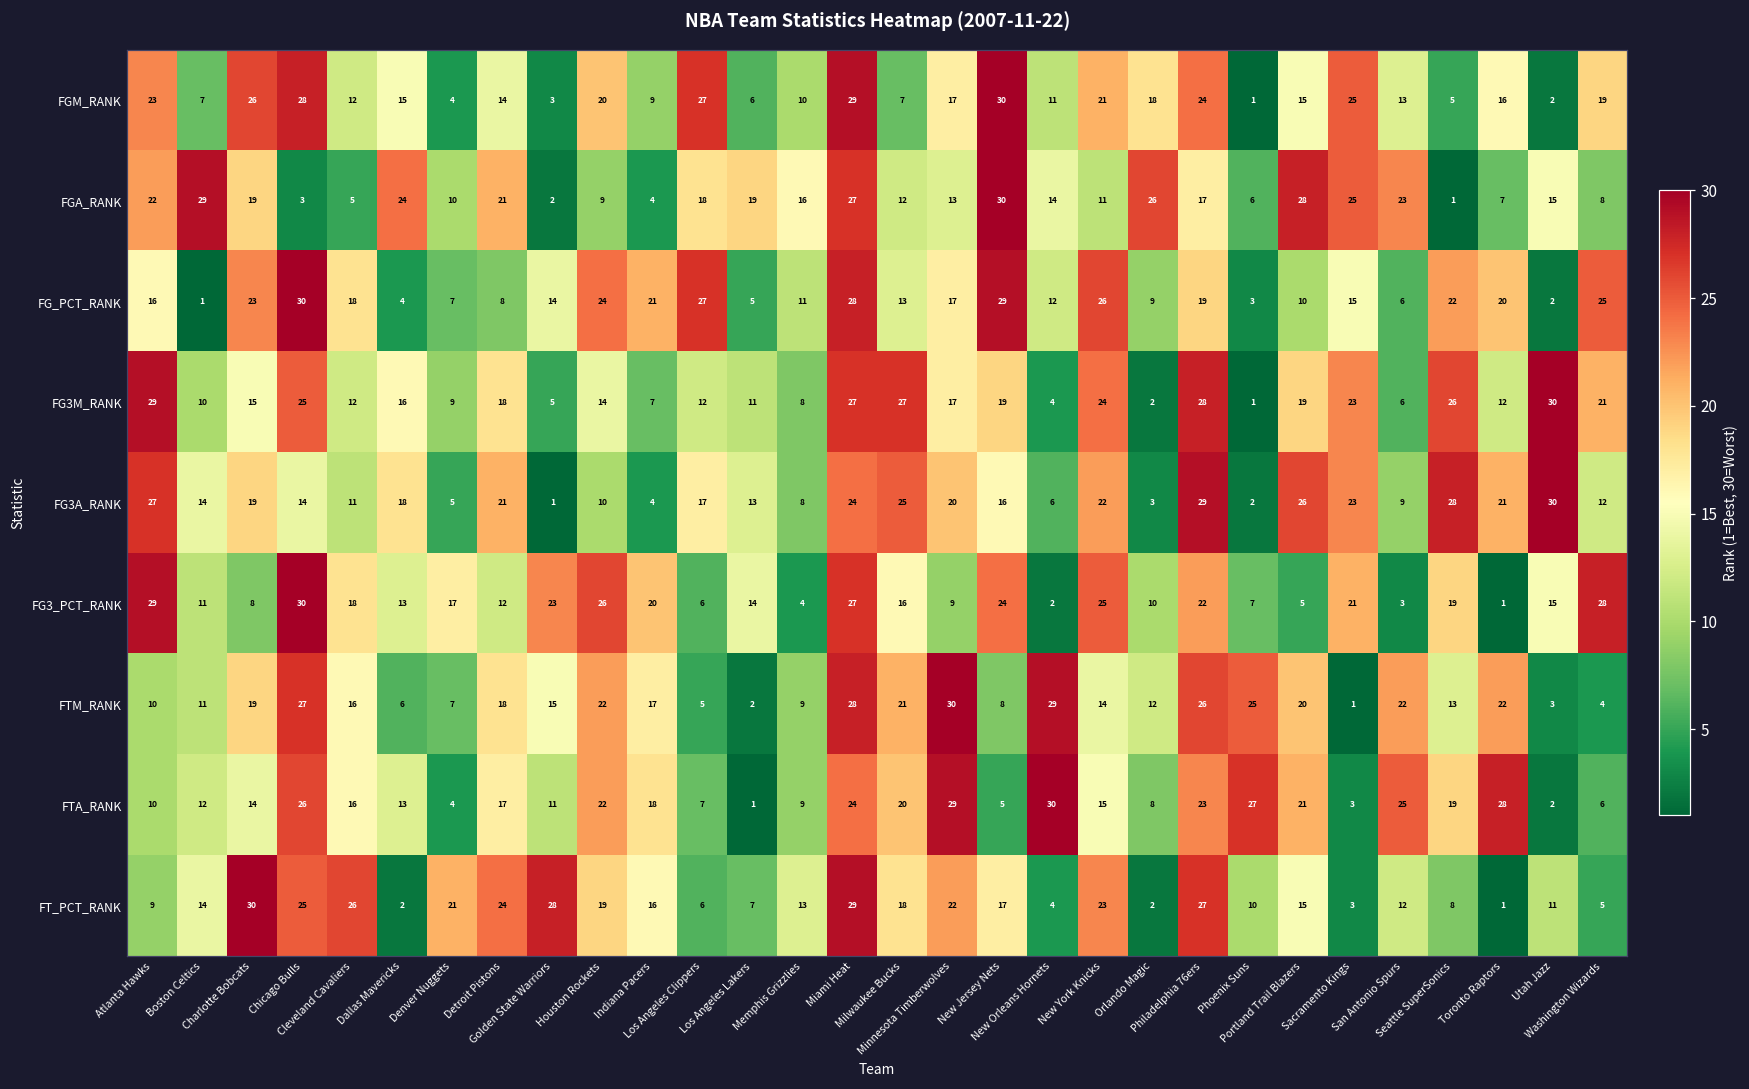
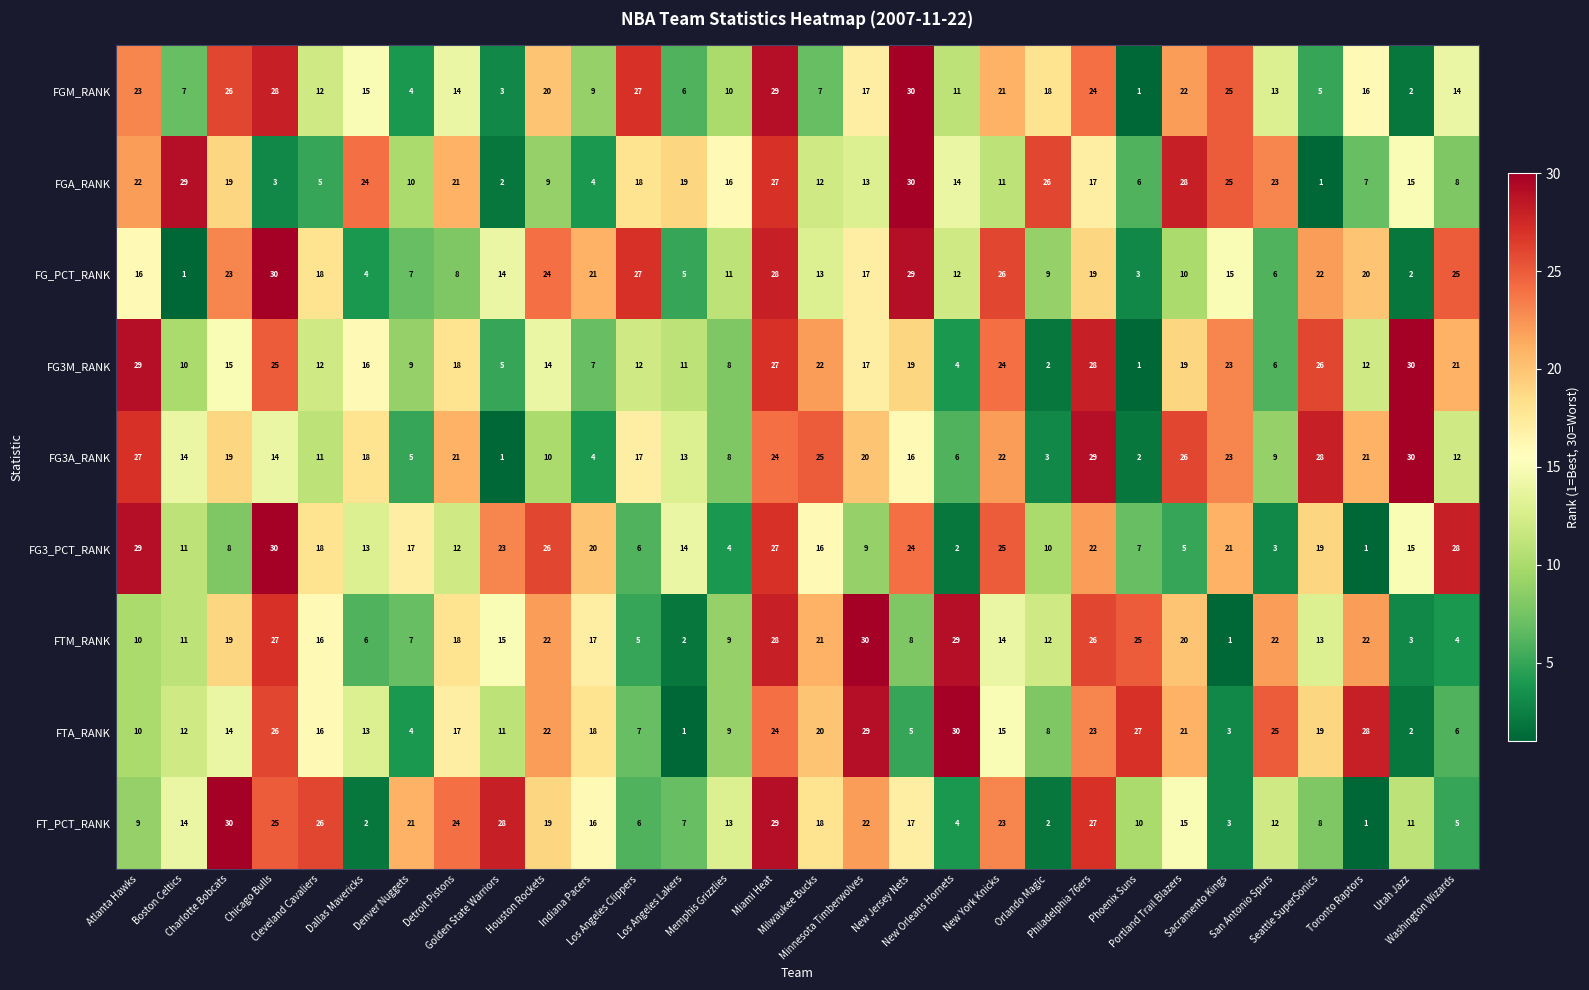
FGM_RANK, Portland Trail Blazers: 15 -> 22
FGM_RANK, Washington Wizards: 19 -> 14
FG3M_RANK, Milwaukee Bucks: 27 -> 22
